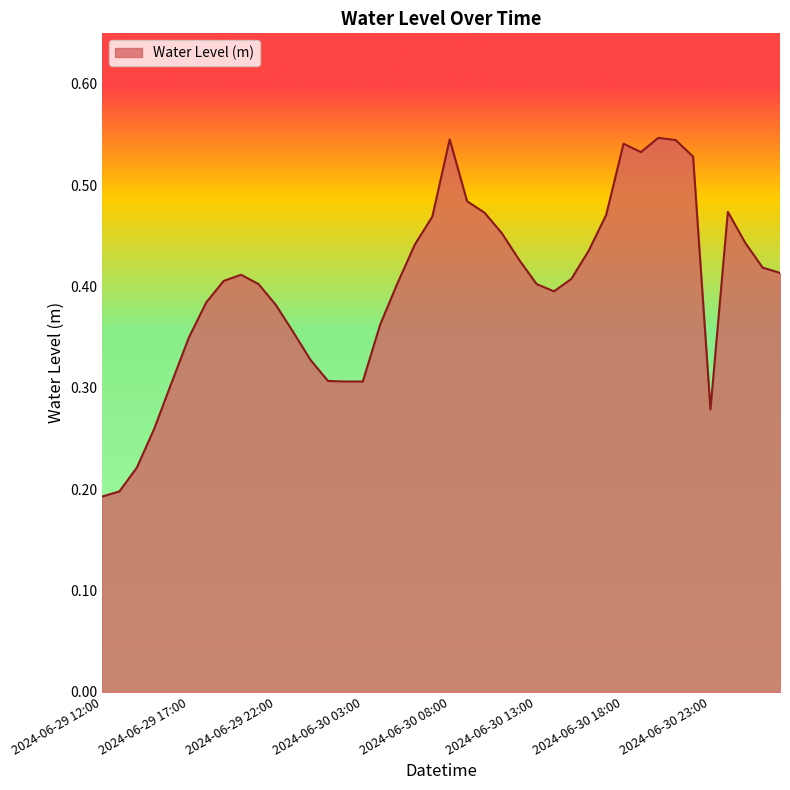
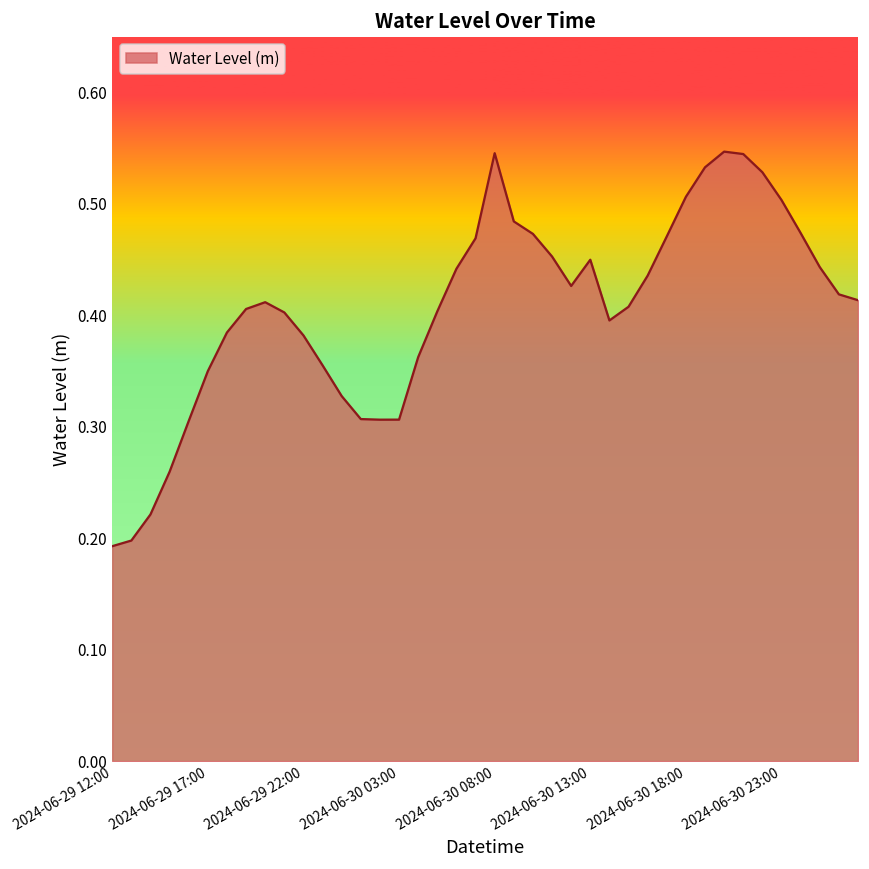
2024-06-30 13:00: 0.402 -> 0.450
2024-06-30 18:00: 0.541 -> 0.506
2024-06-30 23:00: 0.279 -> 0.503
